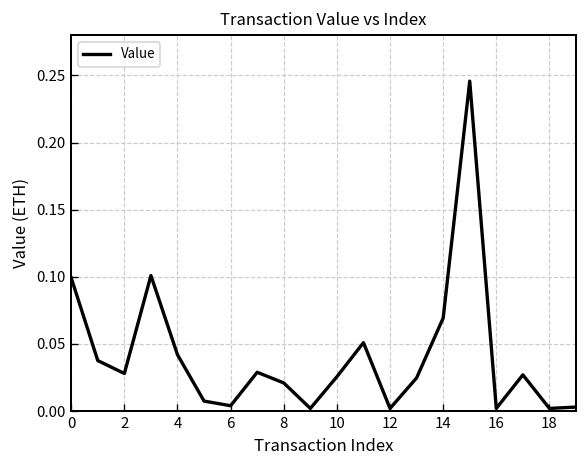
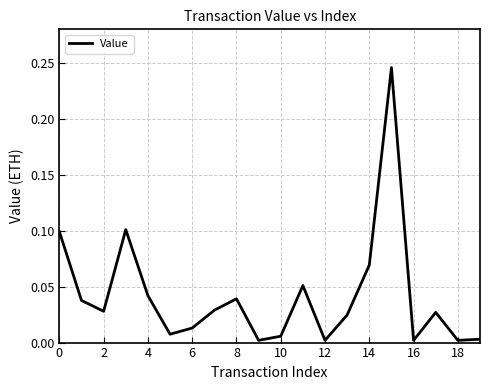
6: 0.004 -> 0.013
8: 0.021 -> 0.039
10: 0.026 -> 0.006
